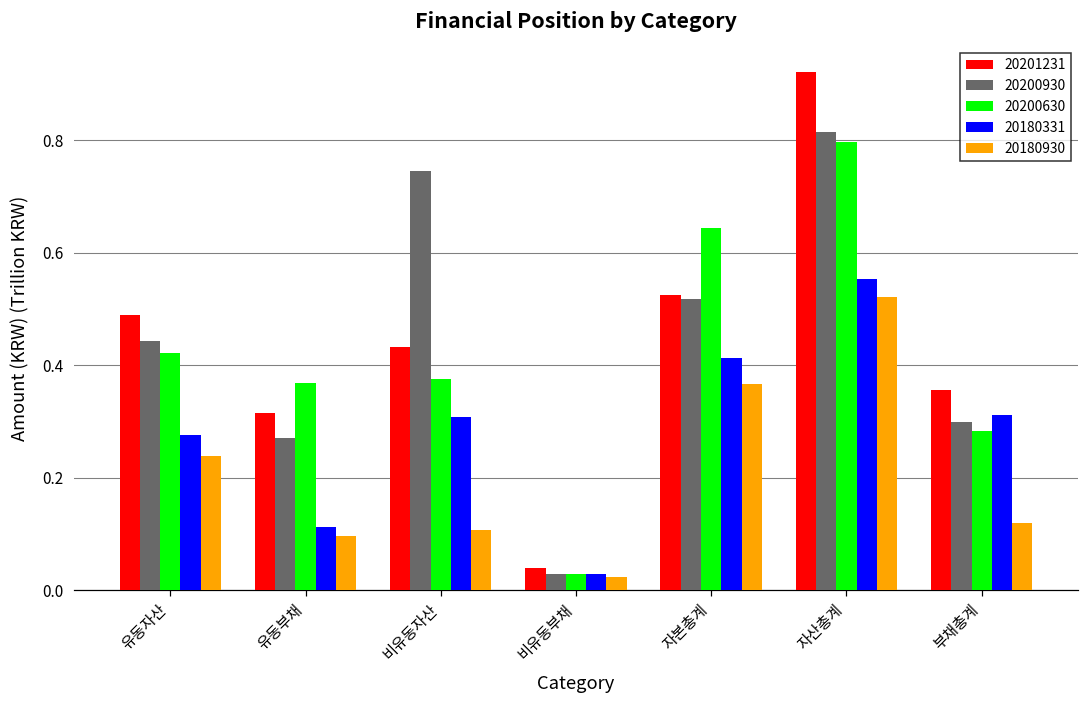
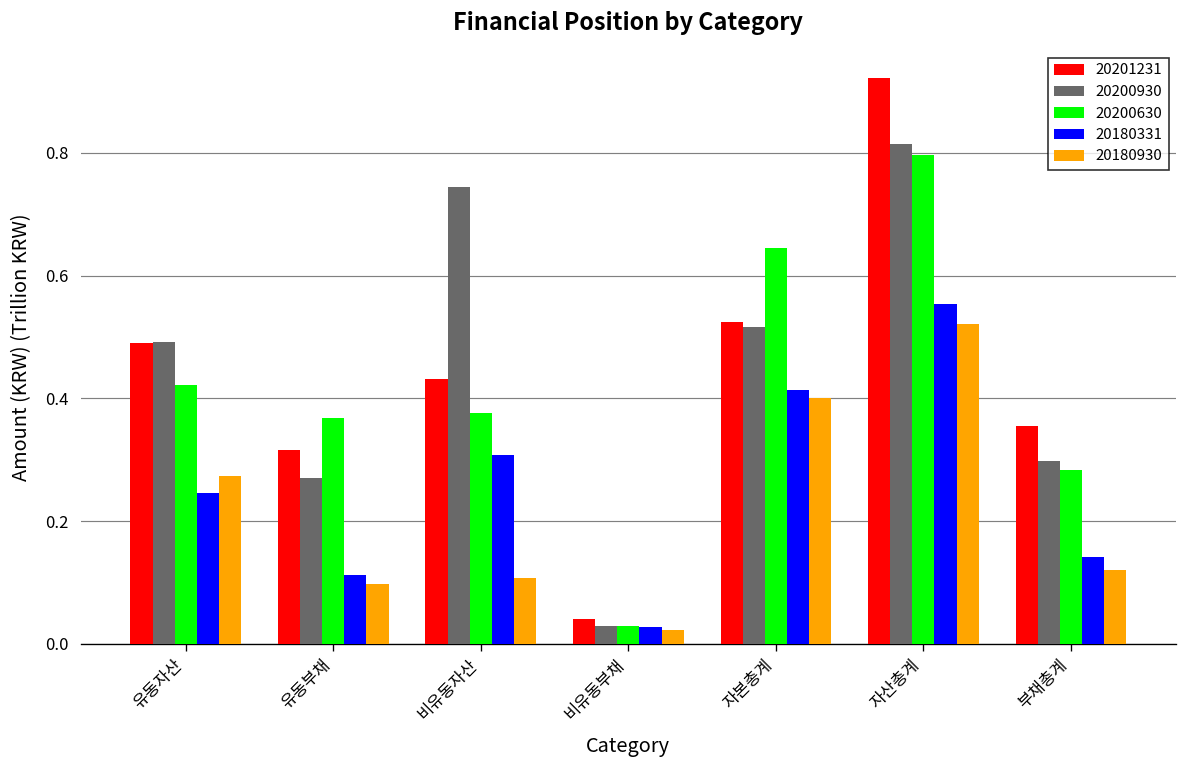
20200930, 유동자산: 0.44 -> 0.49
20180331, 유동자산: 0.28 -> 0.25
20180930, 유동자산: 0.24 -> 0.27
20180930, 자본총계: 0.37 -> 0.40
20180331, 부채총계: 0.31 -> 0.14
